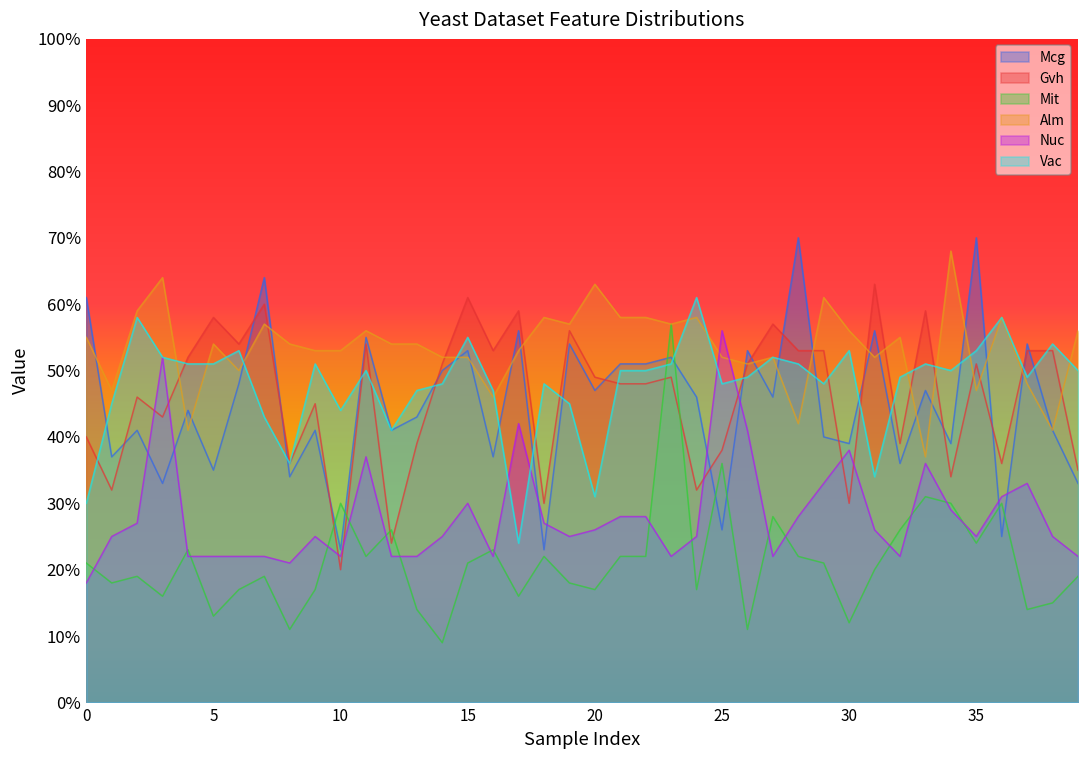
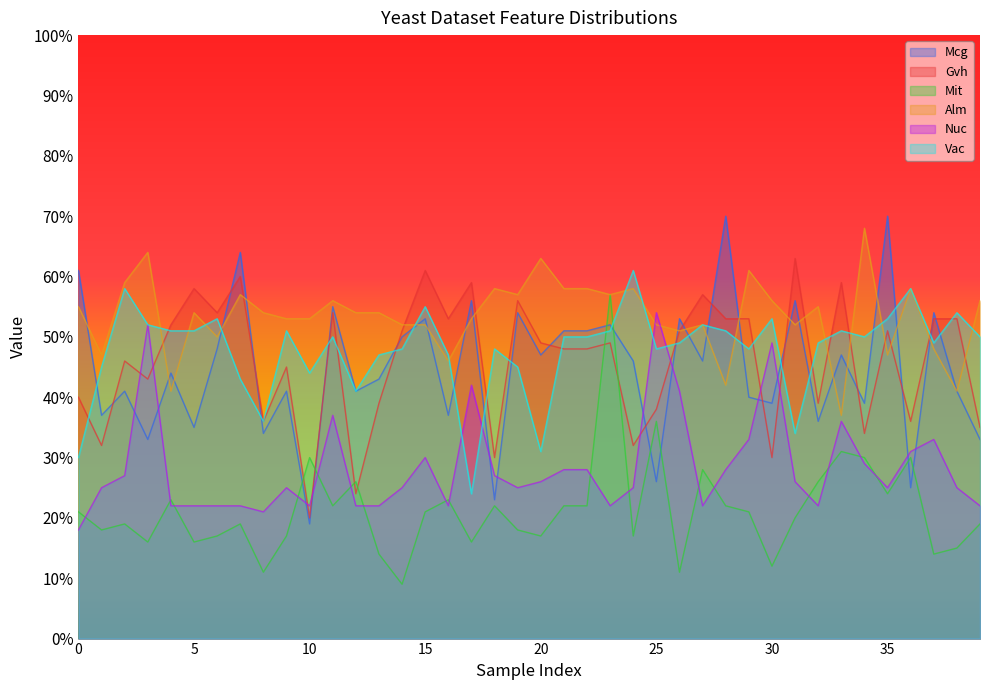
Mit, 5: 13% -> 16%
Mcg, 10: 23% -> 19%
Nuc, 25: 56% -> 54%
Nuc, 30: 38% -> 49%
